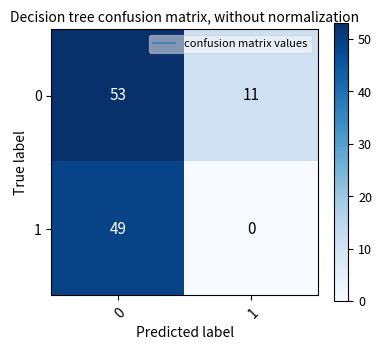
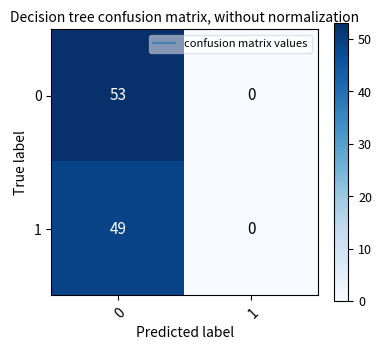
0, 1: 11 -> 0
